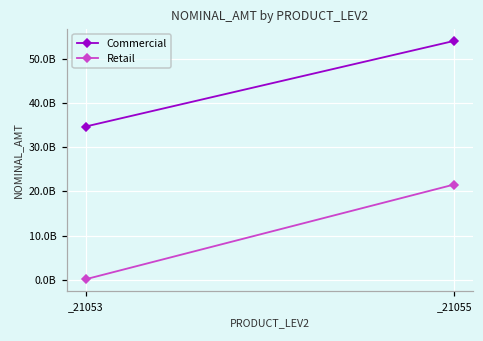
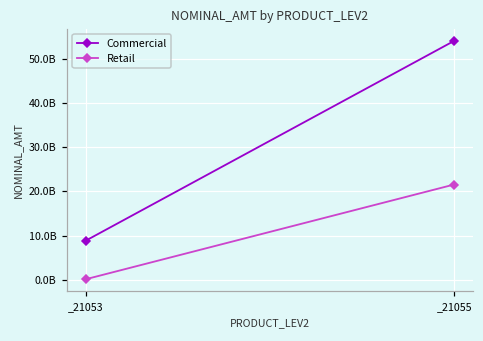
Commercial, _21053: 35000000000 -> 9000000000
